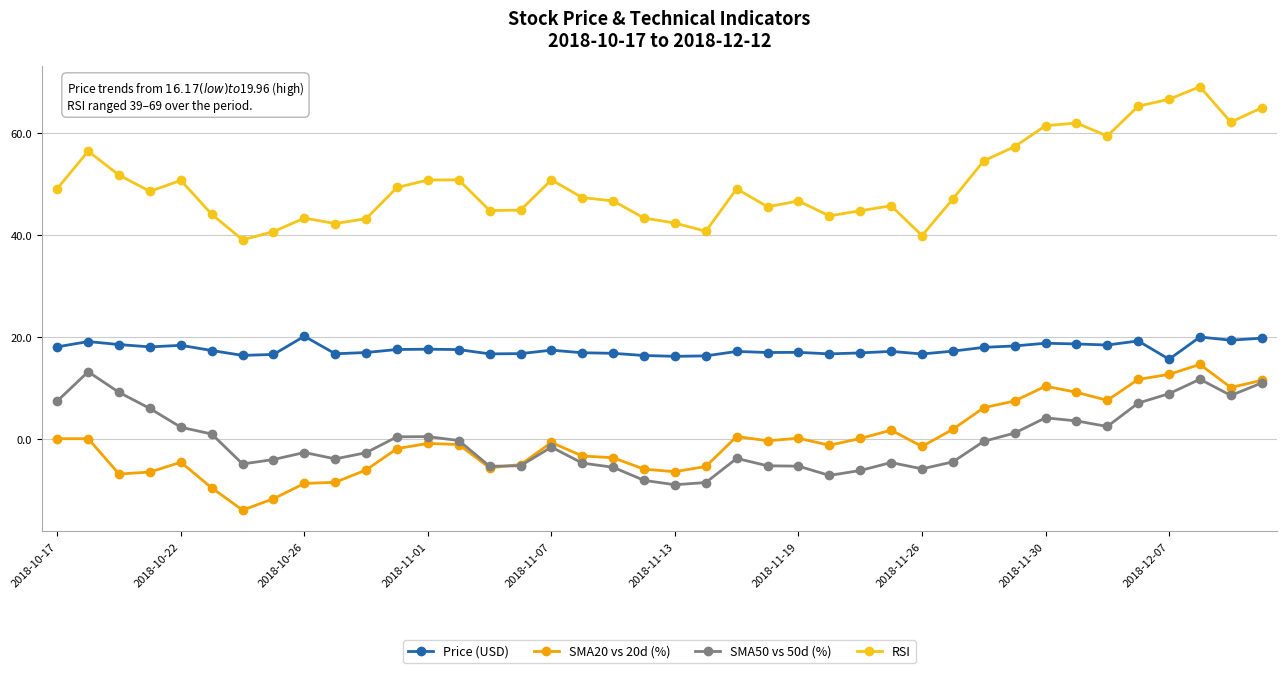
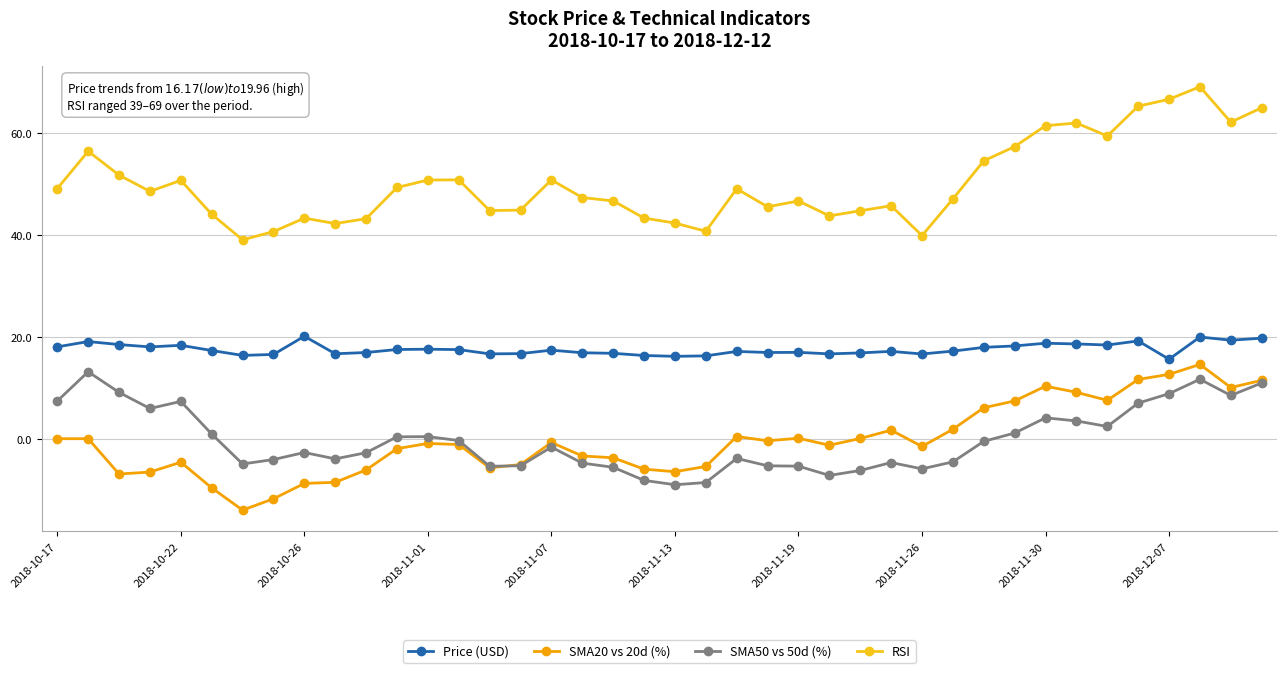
SMA50 vs 50d (%), 2018-10-22: 2 -> 7
